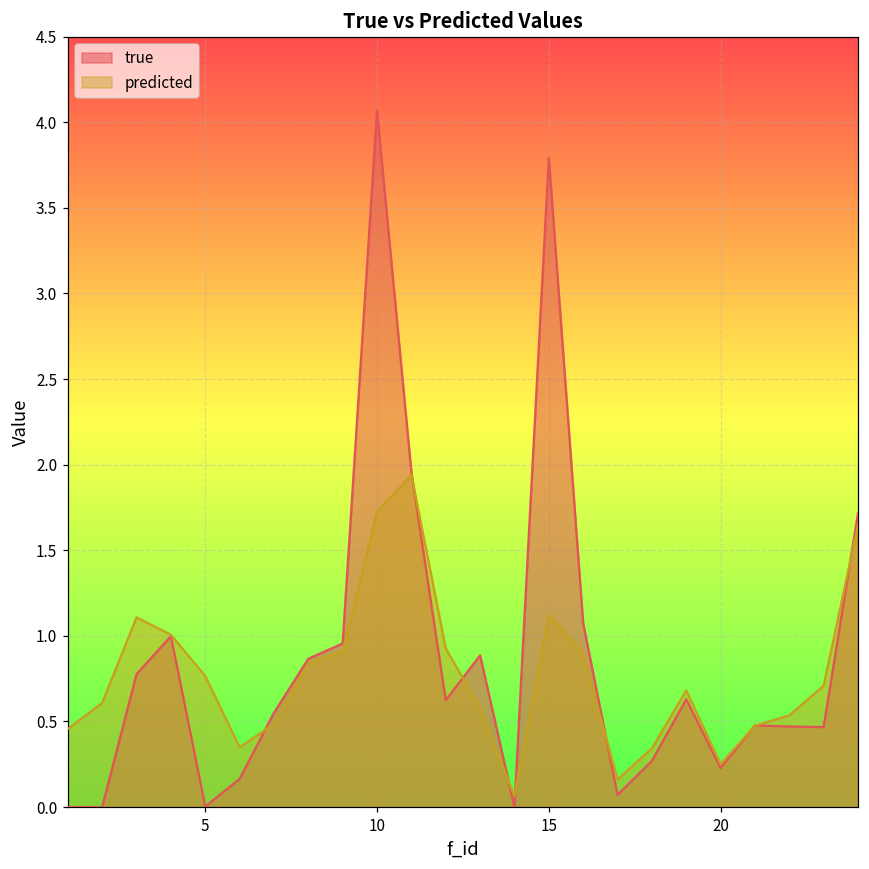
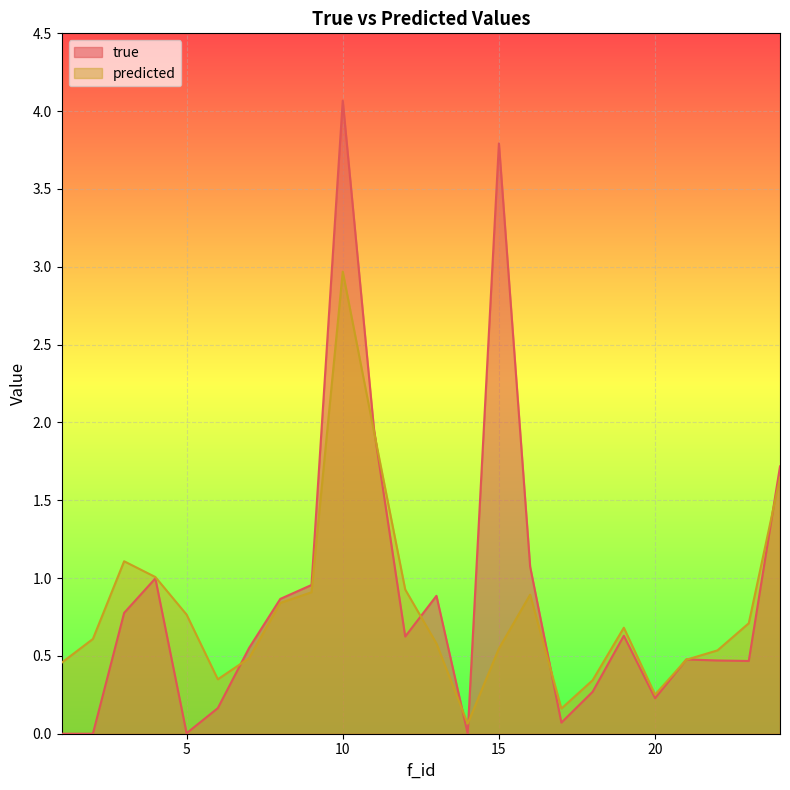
predicted, 10: 1.72 -> 2.97
predicted, 15: 1.12 -> 0.55
